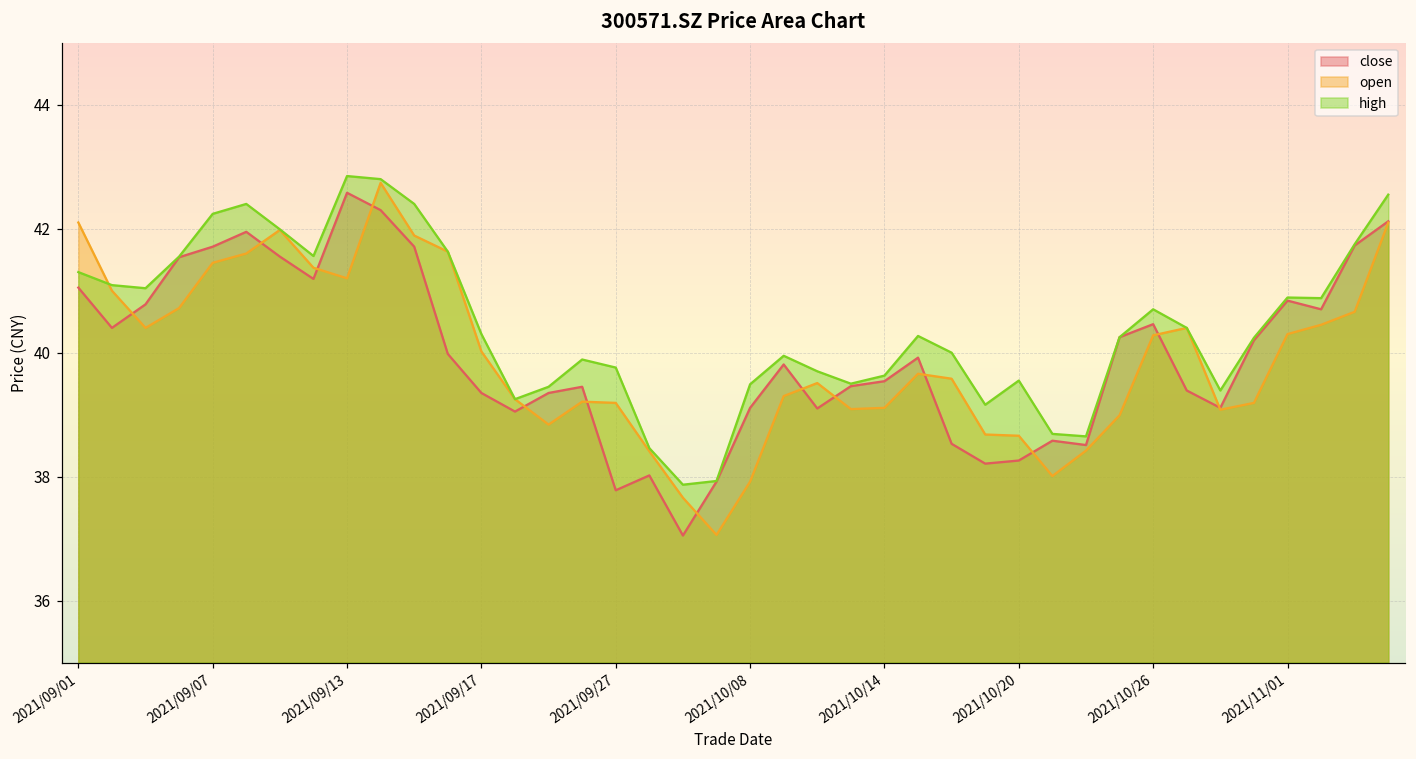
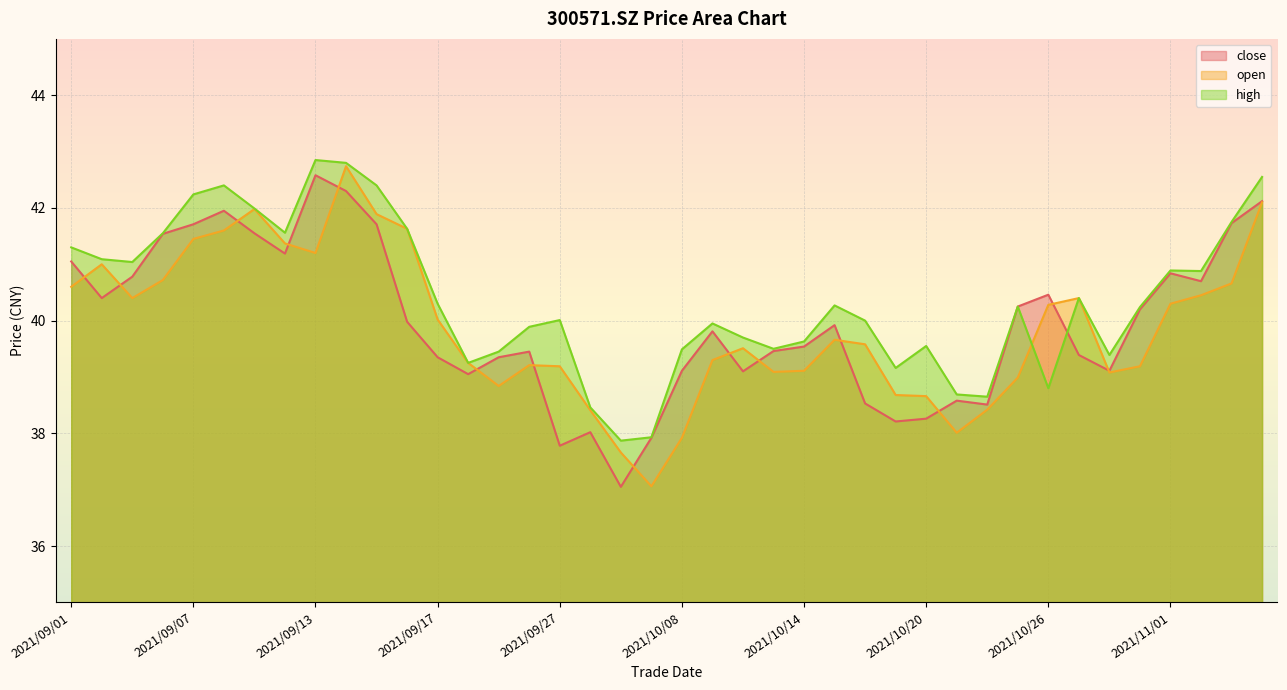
open, 2021/09/01: 42.1 -> 40.6
high, 2021/09/27: 39.8 -> 40.0
high, 2021/10/26: 40.7 -> 38.8
